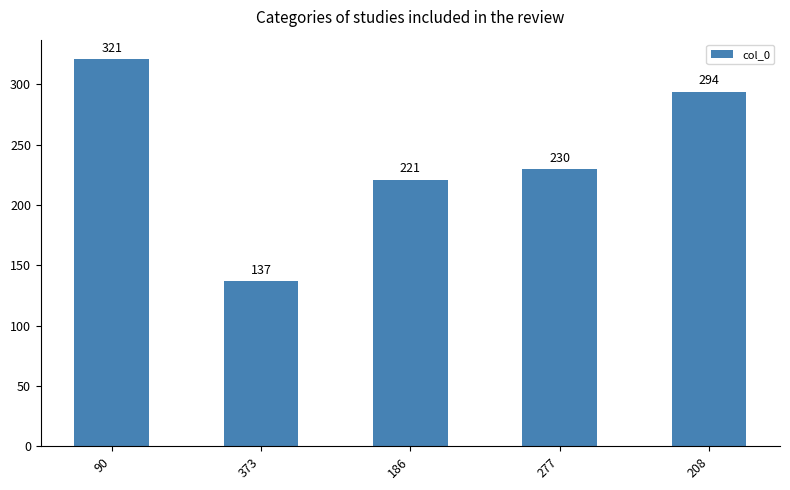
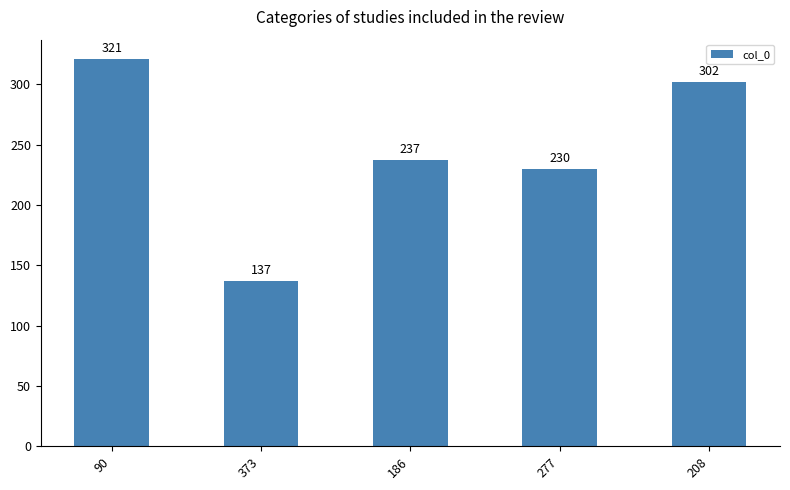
186: 221 -> 237
208: 294 -> 302
